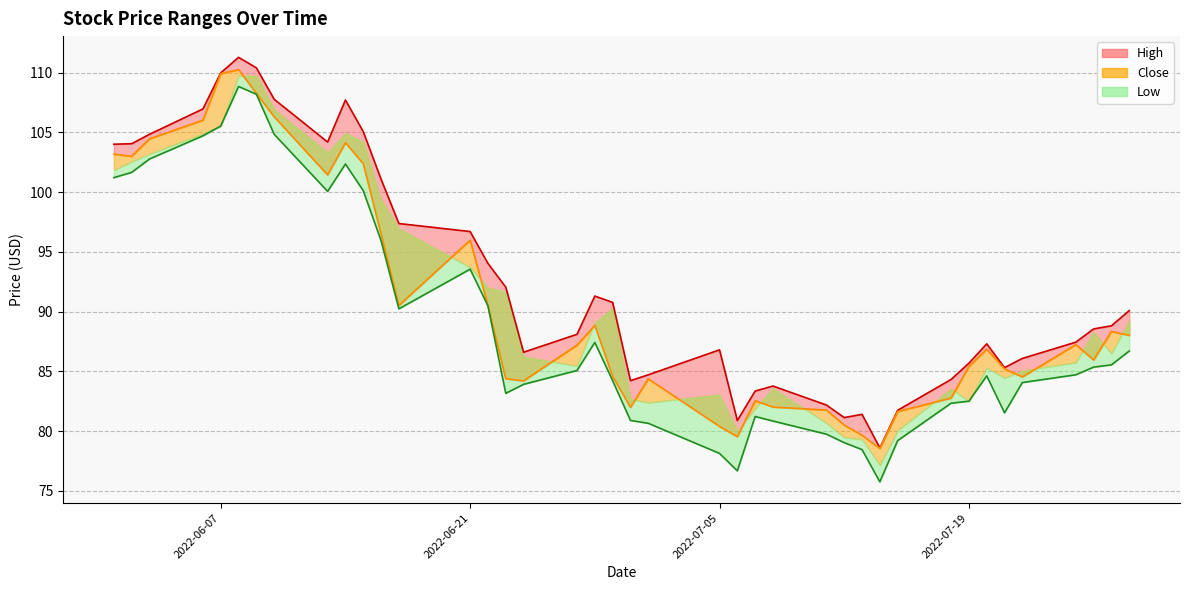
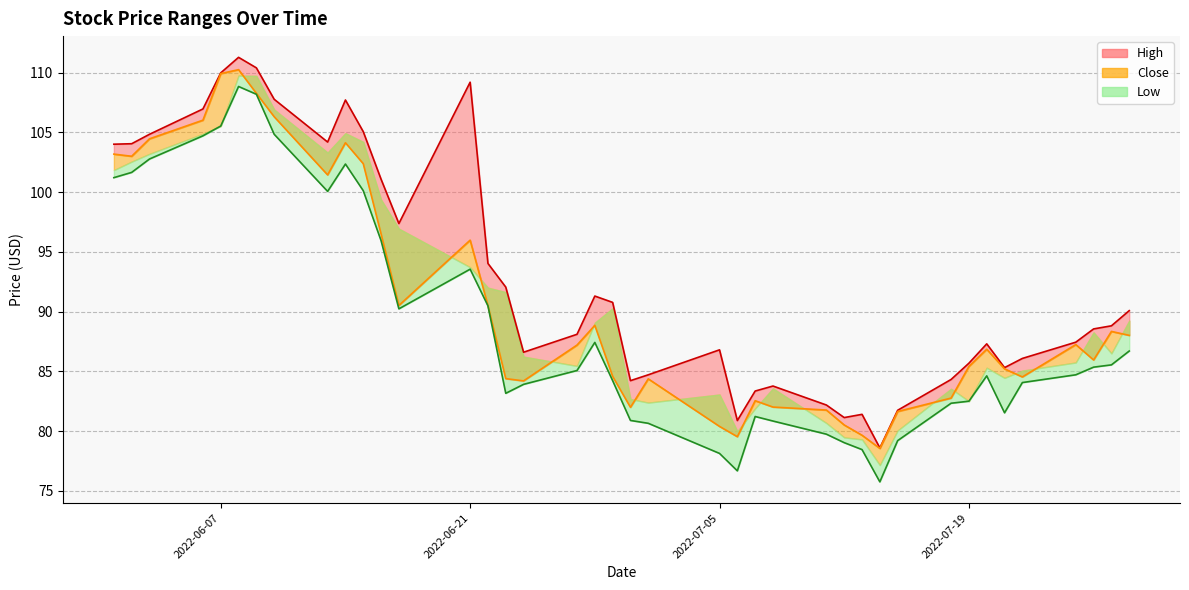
High, 2022-06-21: 96.7 -> 109.2
